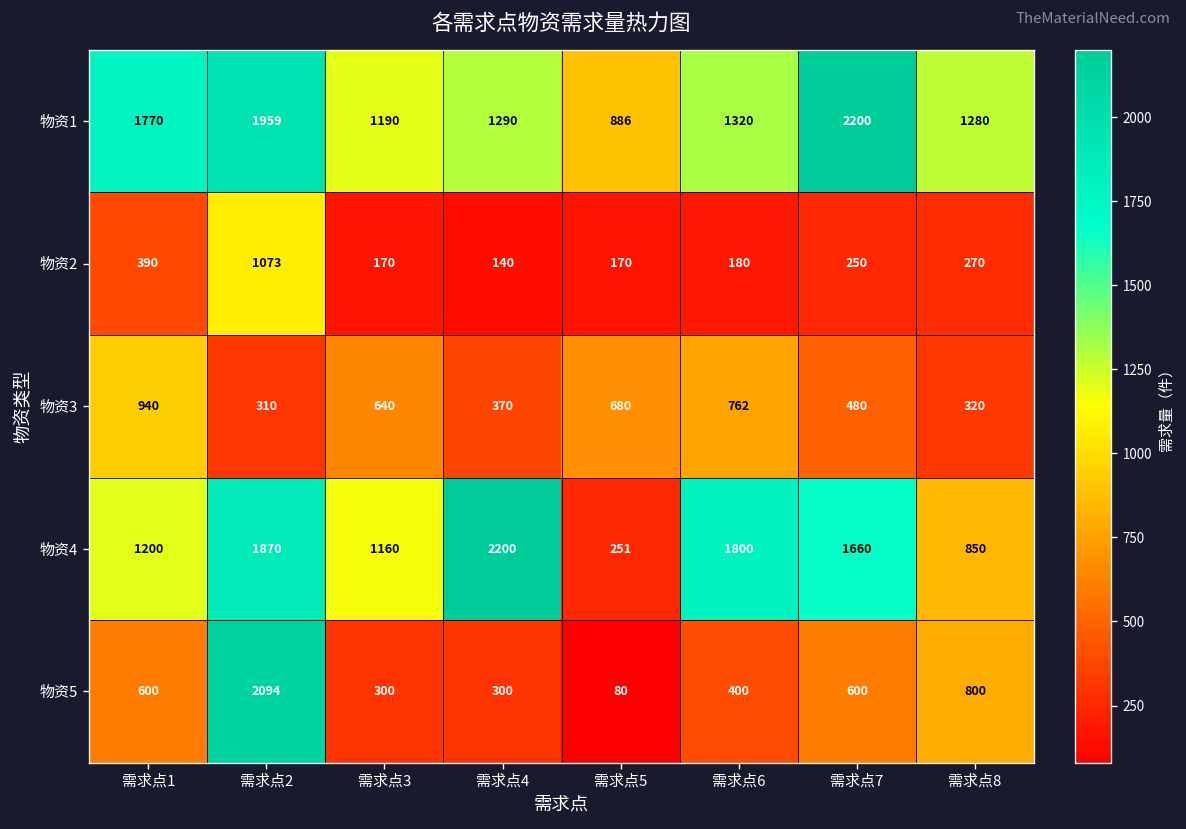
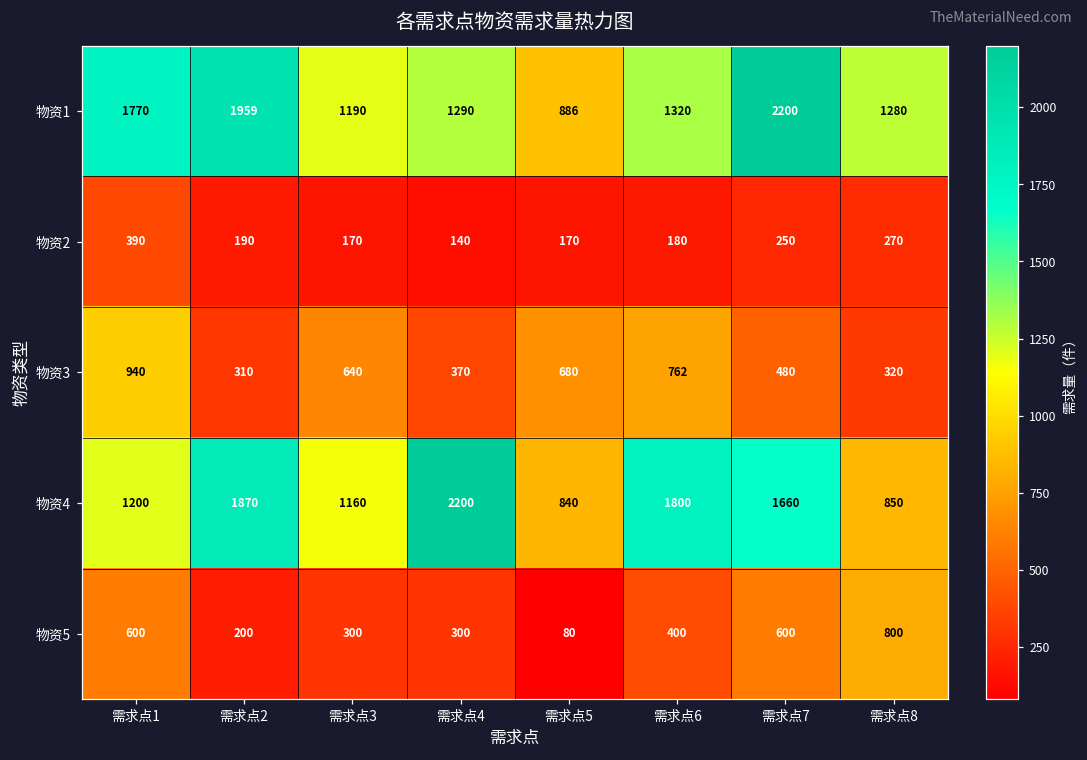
物资2, 需求点2: 1073 -> 190
物资4, 需求点5: 251 -> 840
物资5, 需求点2: 2094 -> 200
